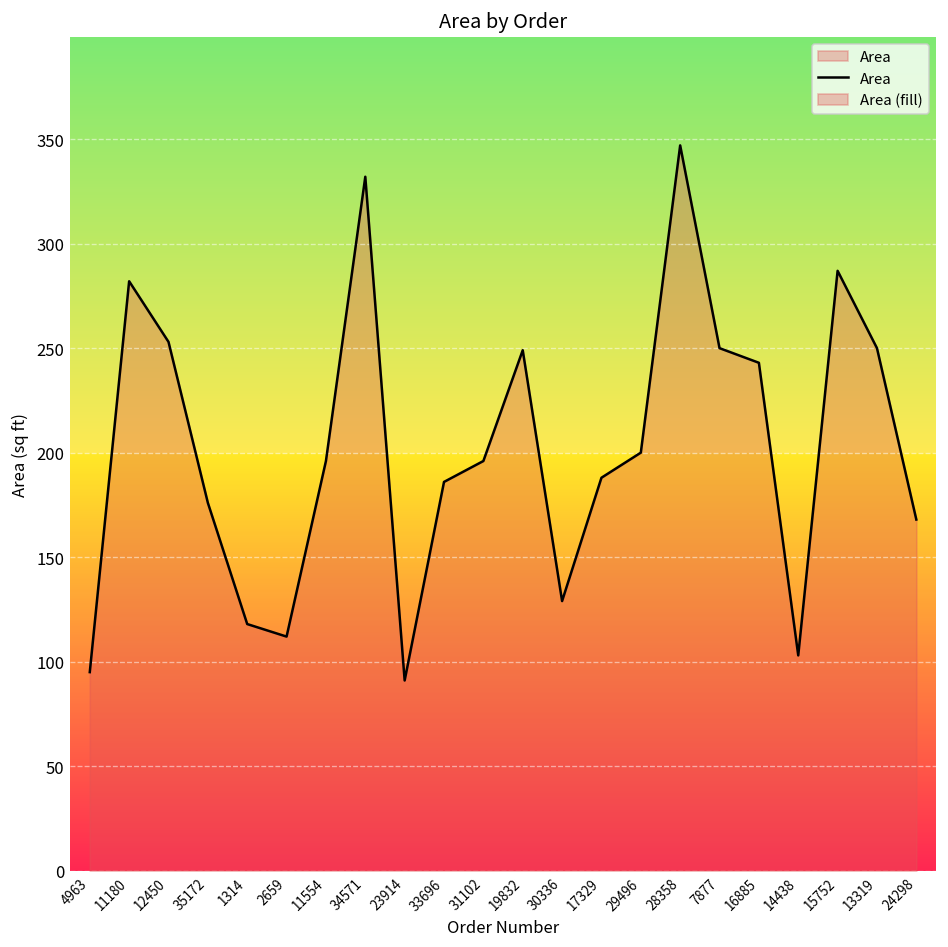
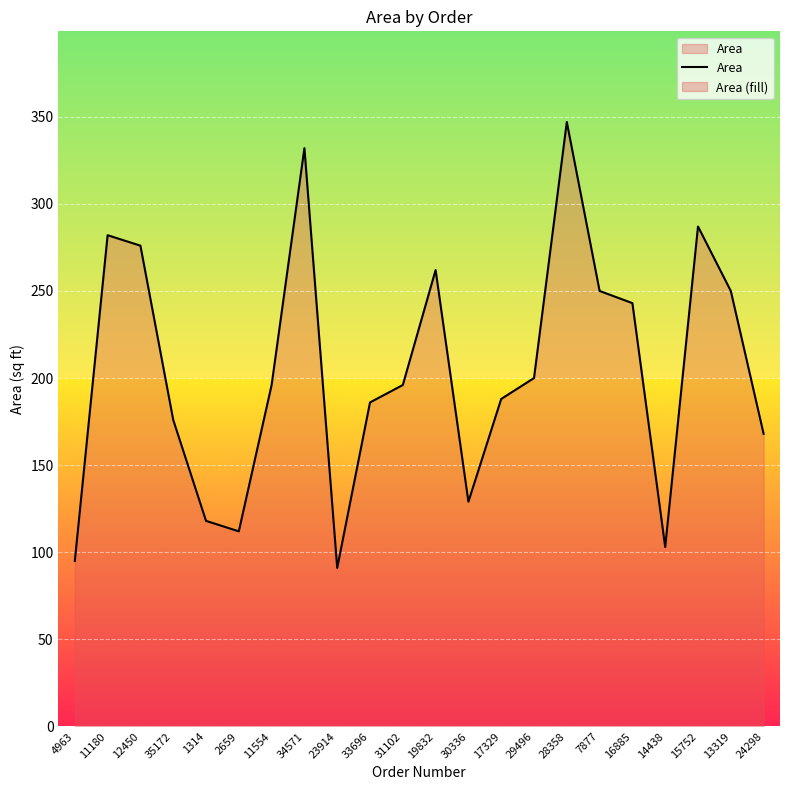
12450: 253 -> 276
19832: 249 -> 262
